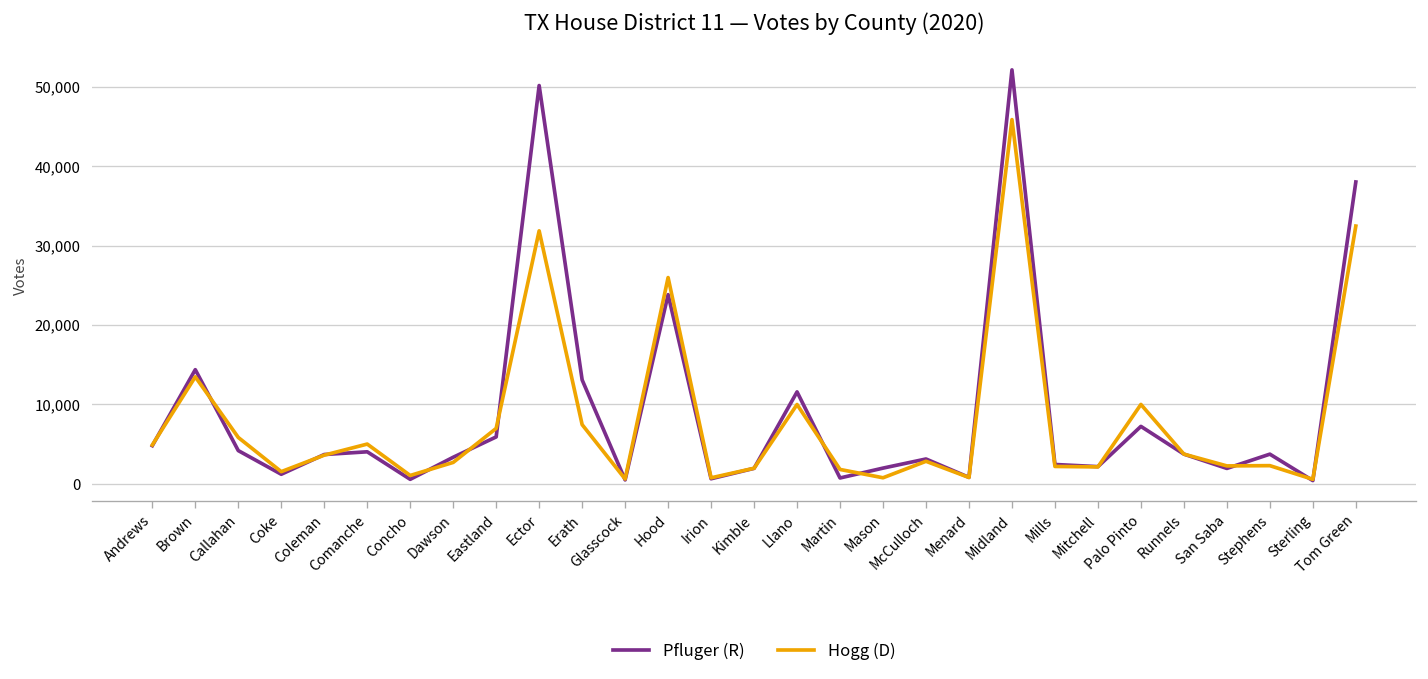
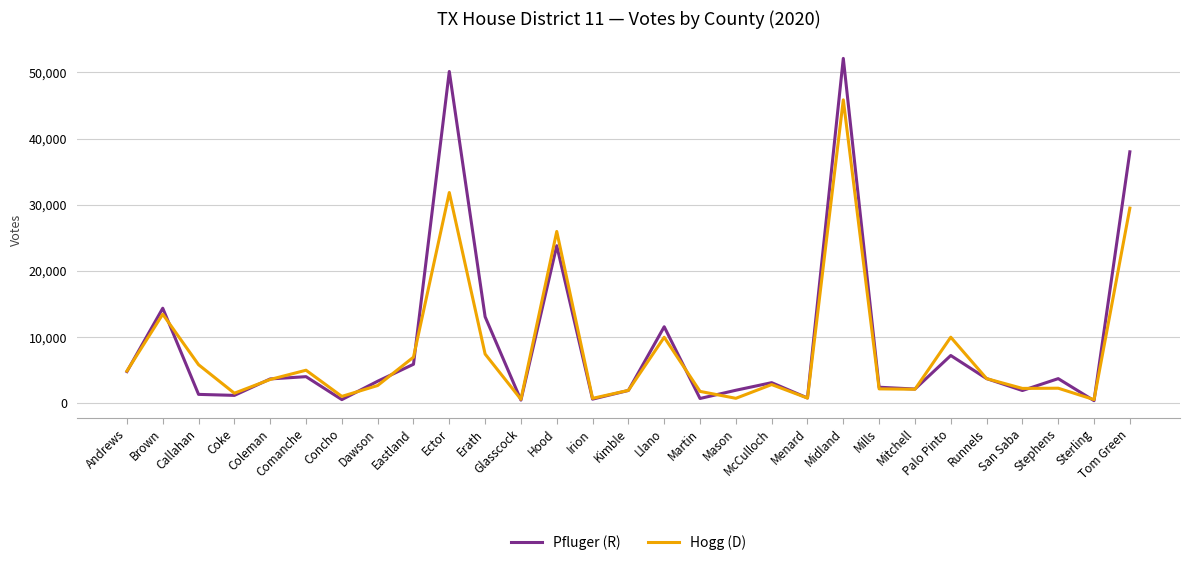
Pfluger (R), Callahan: 4,000 -> 1,000
Hogg (D), Tom Green: 32,000 -> 29,000
